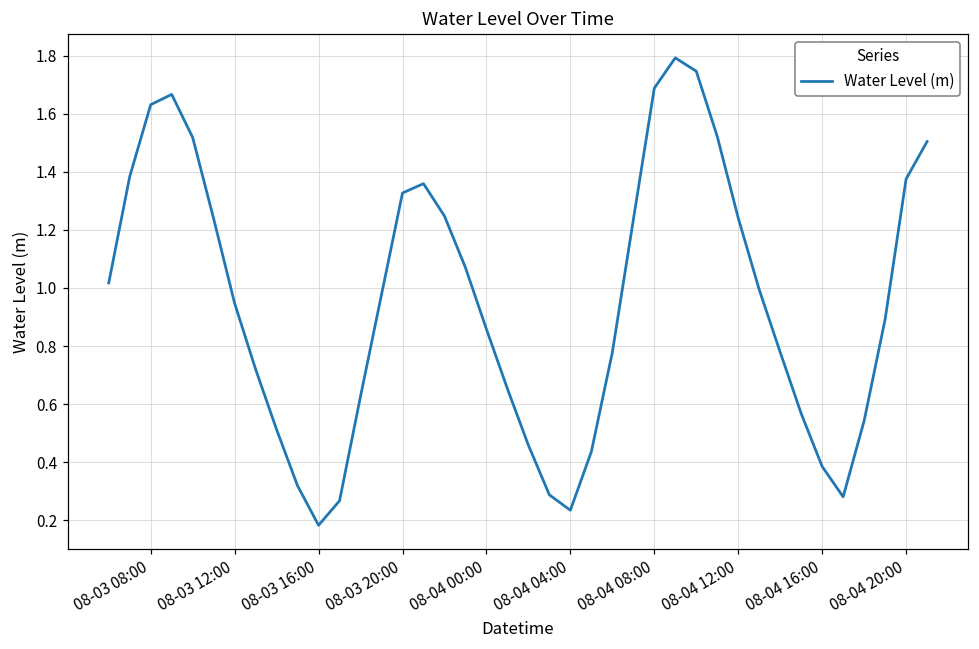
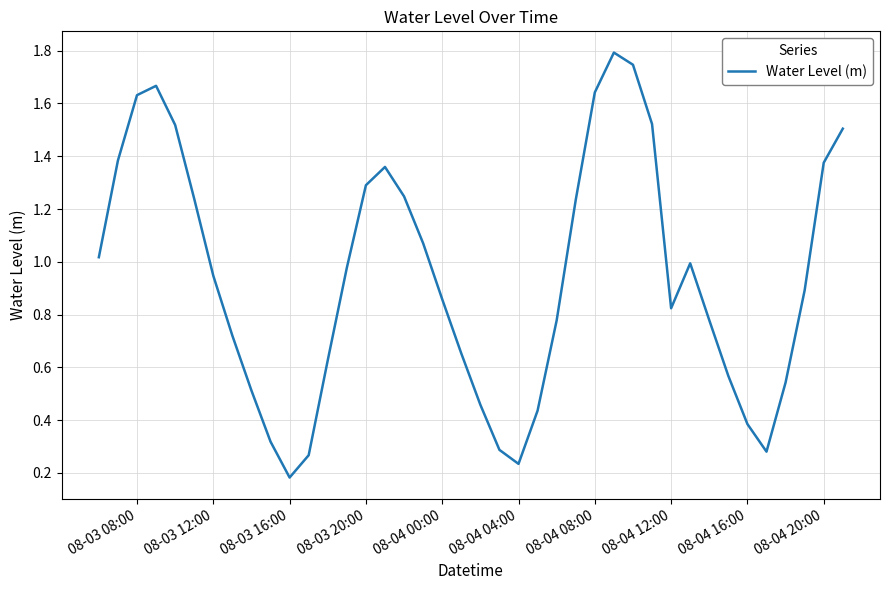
08-03 20:00: 1.33 -> 1.29
08-04 08:00: 1.69 -> 1.64
08-04 12:00: 1.24 -> 0.82
